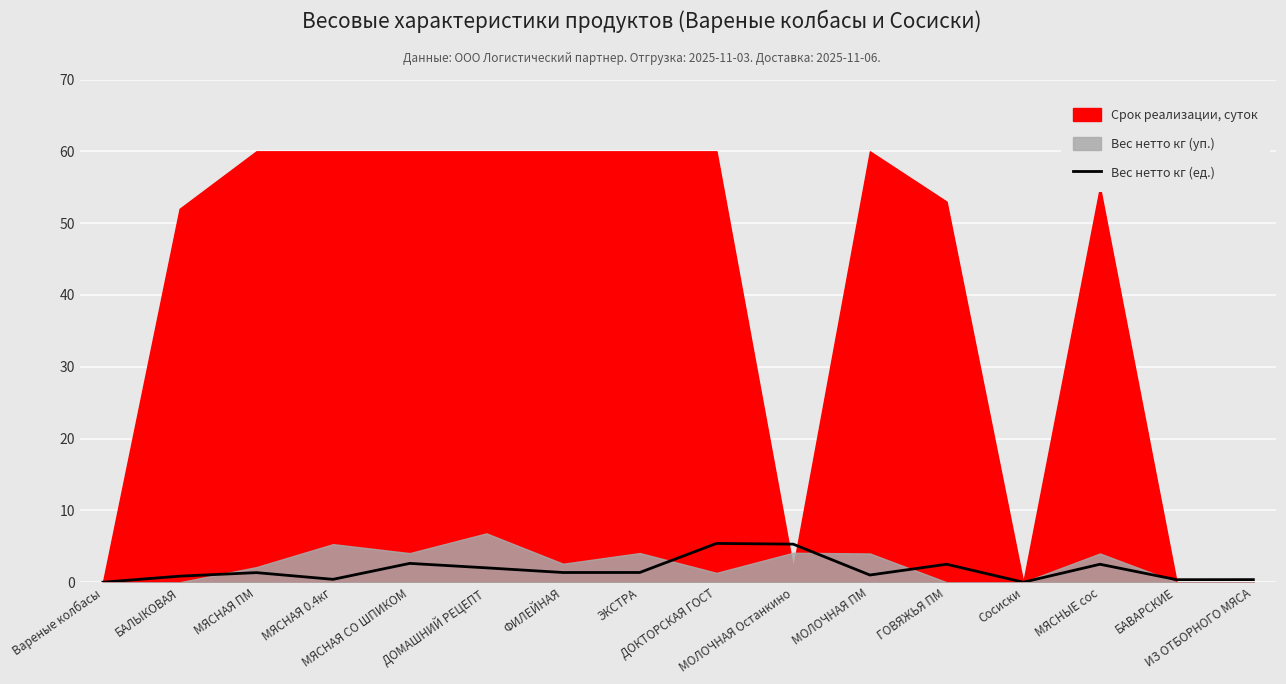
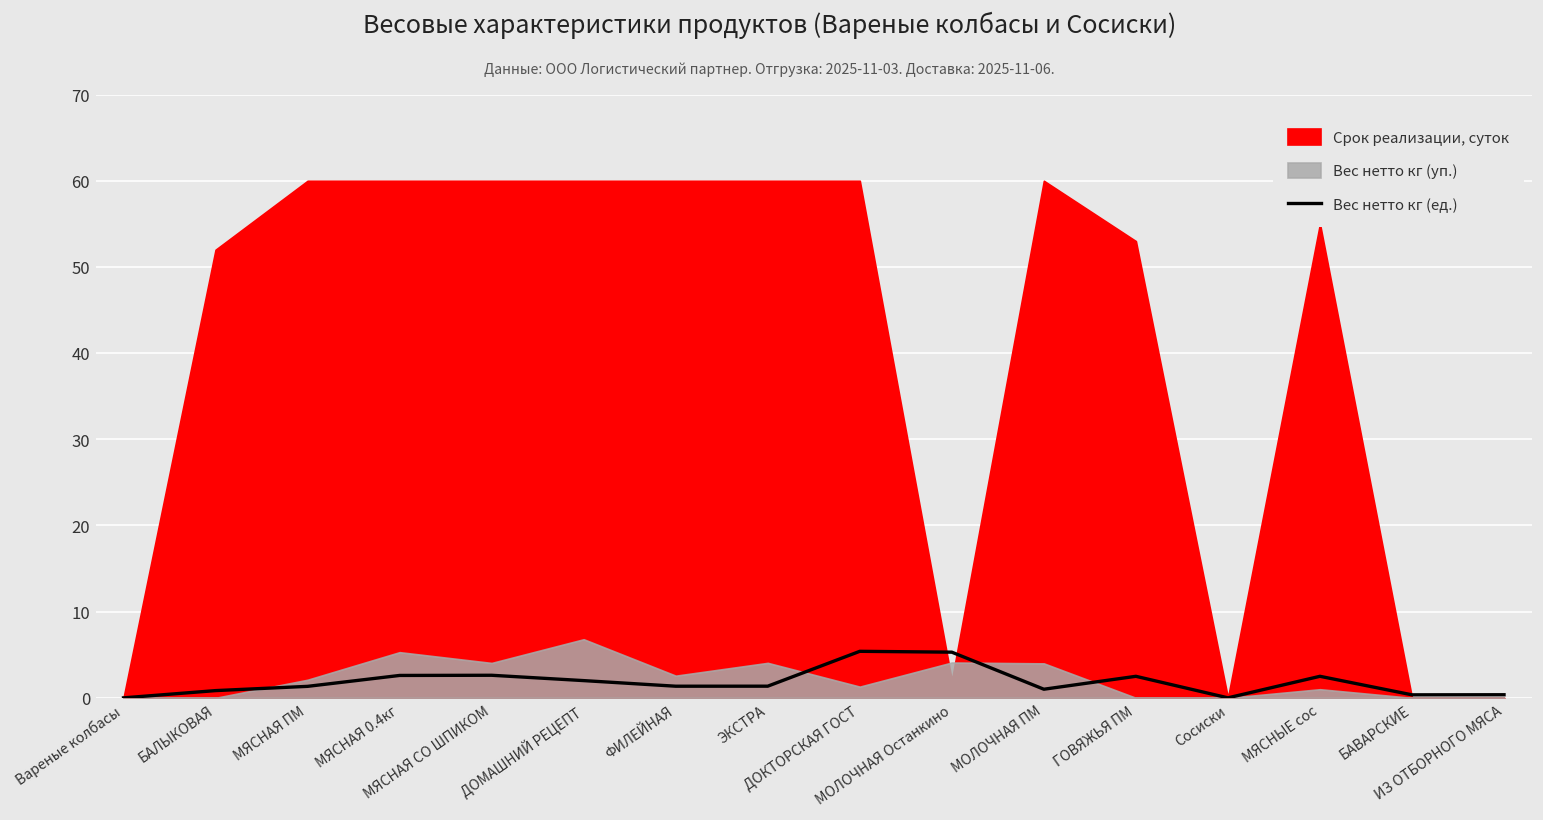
Вес нетто кг (ед.), МЯСНАЯ 0.4кг: 0 -> 3
Вес нетто кг (уп.), МЯСНЫЕ сос: 4 -> 1
